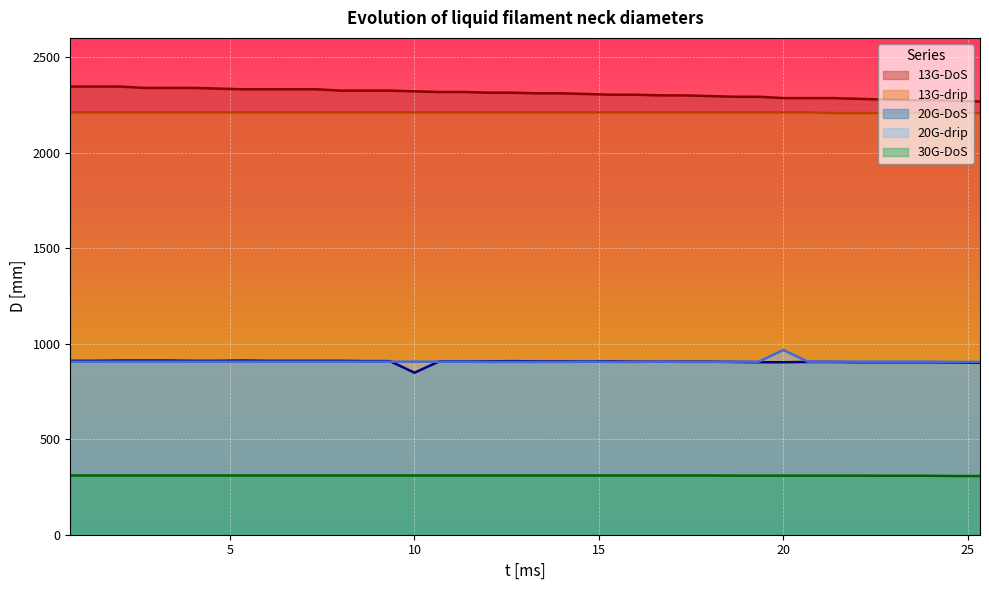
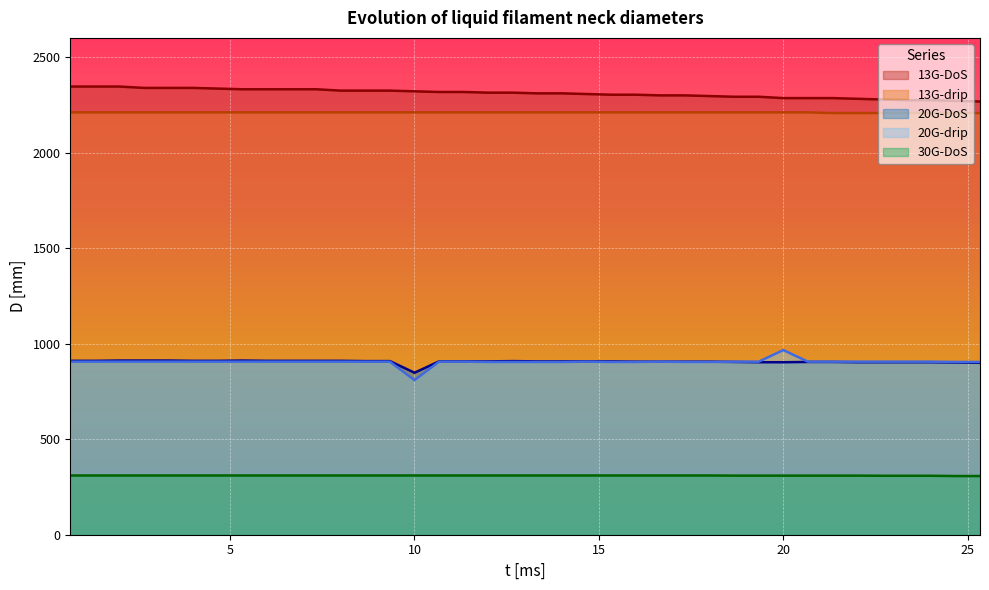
20G-drip, 10: 910 -> 810
